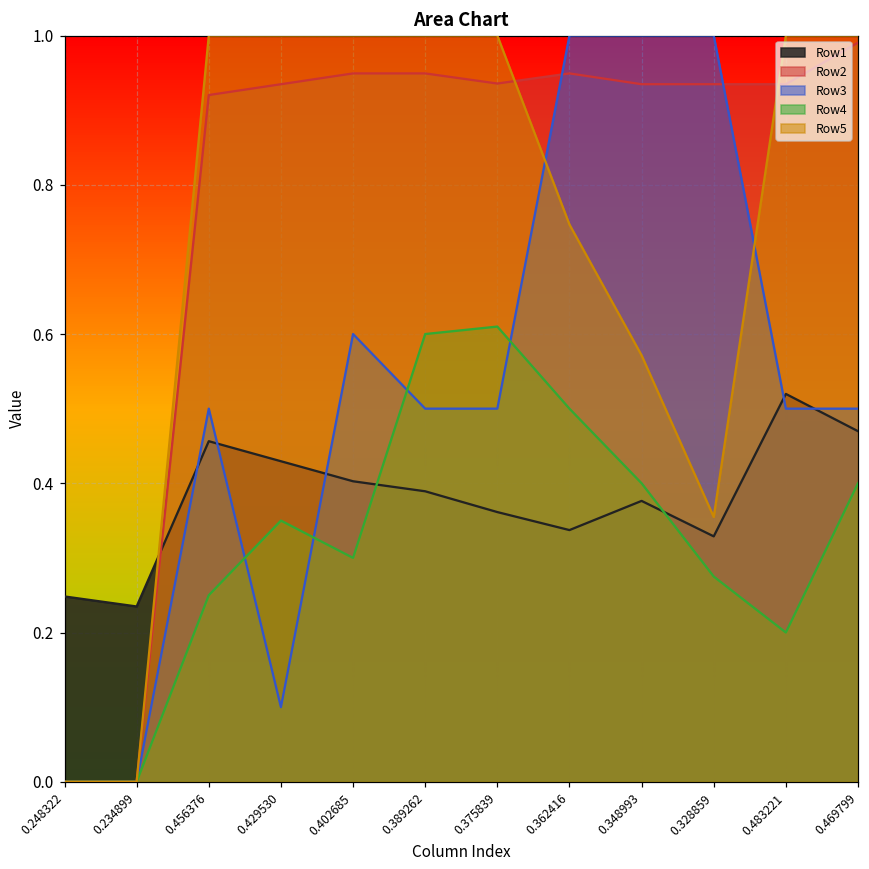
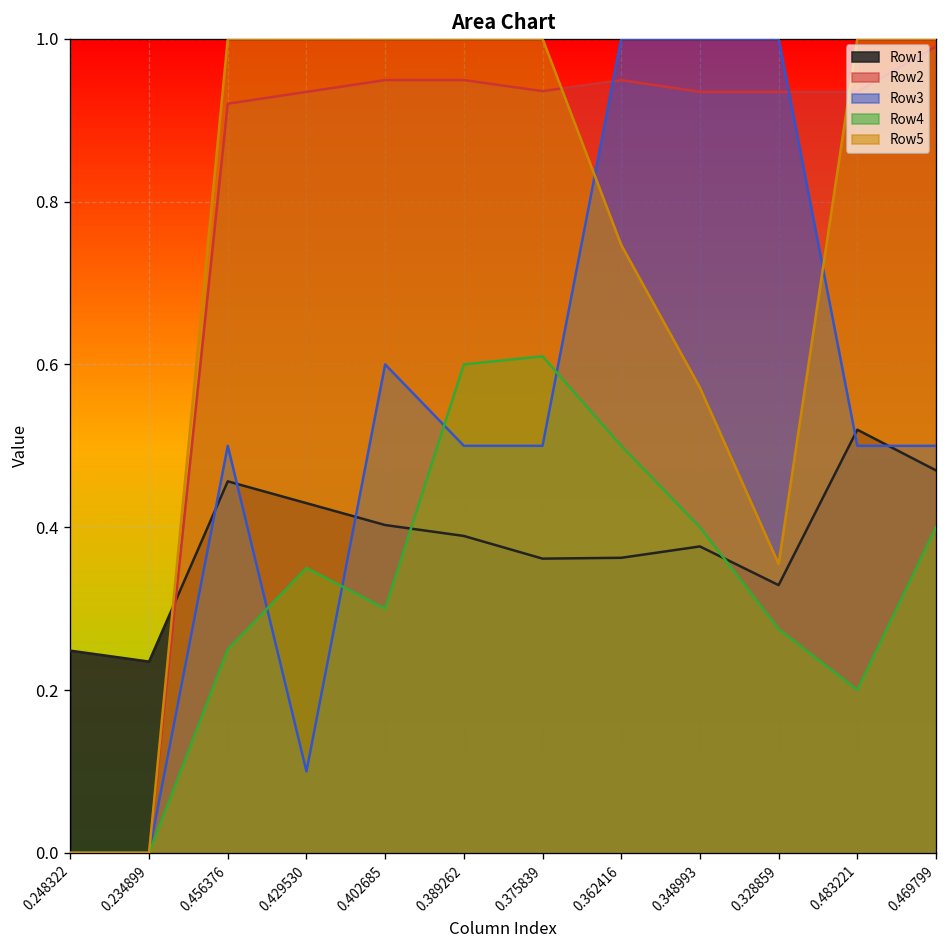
Row1, 0.362416: 0.34 -> 0.36
